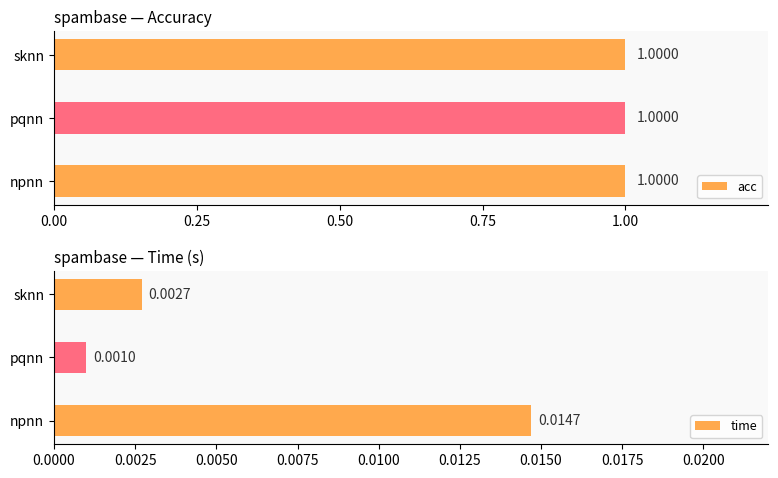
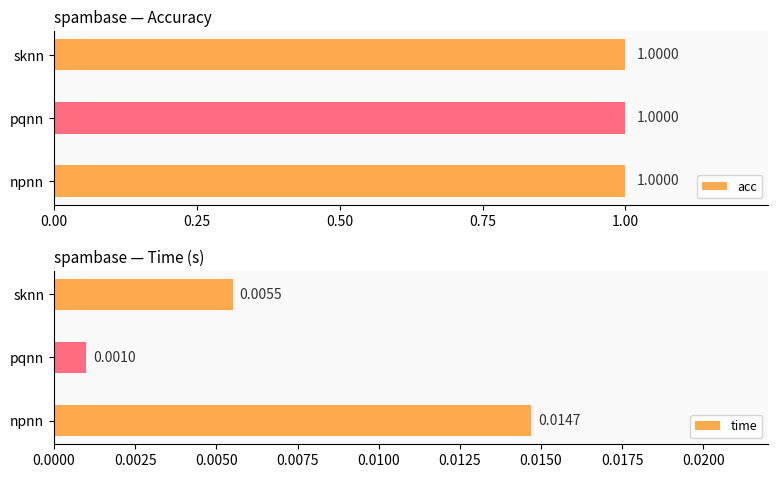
spambase — Time (s), sknn: 0.0027 -> 0.0055
